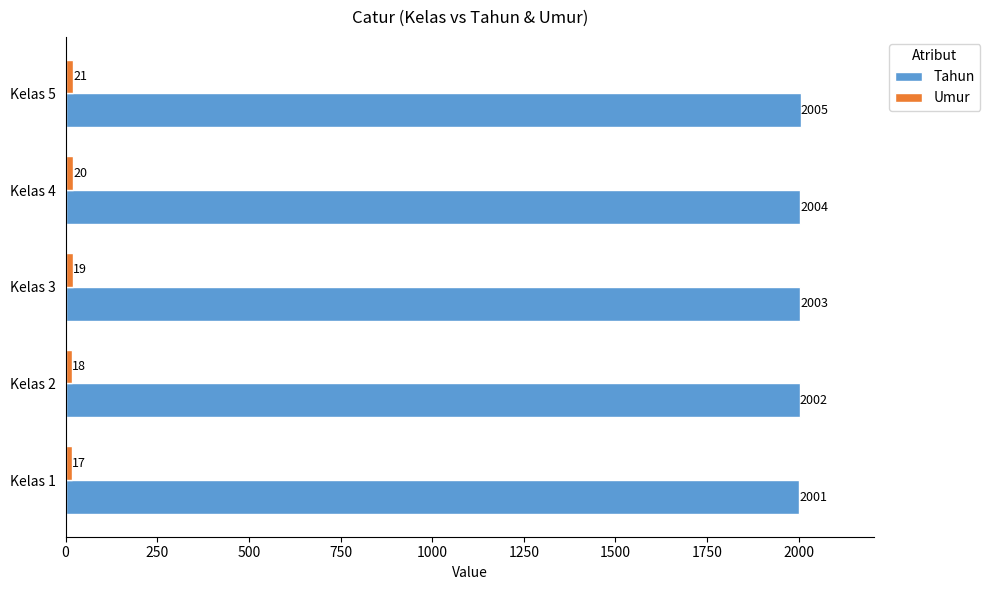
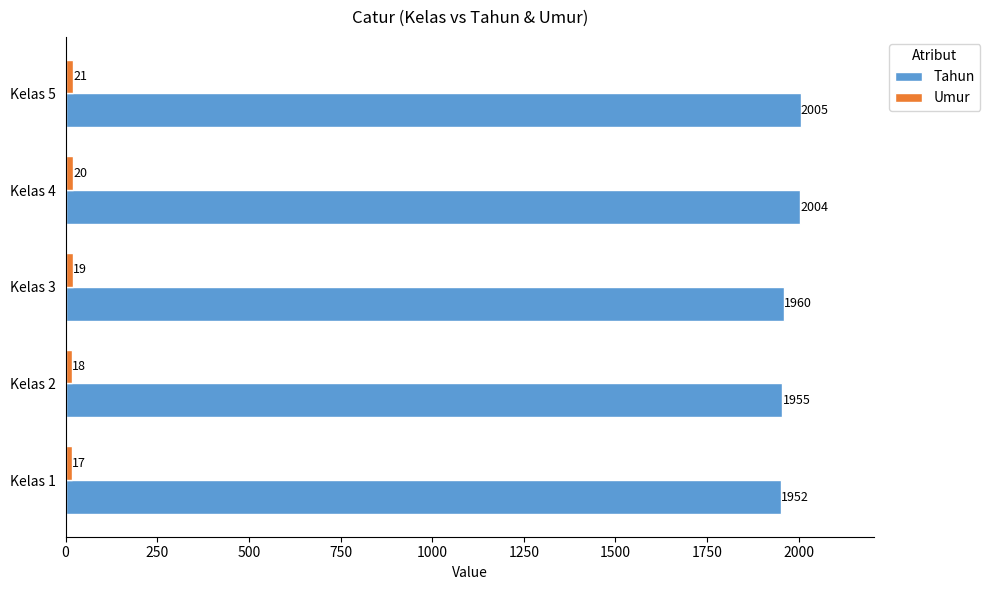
Tahun, Kelas 3: 2003 -> 1960
Tahun, Kelas 2: 2002 -> 1955
Tahun, Kelas 1: 2001 -> 1952
